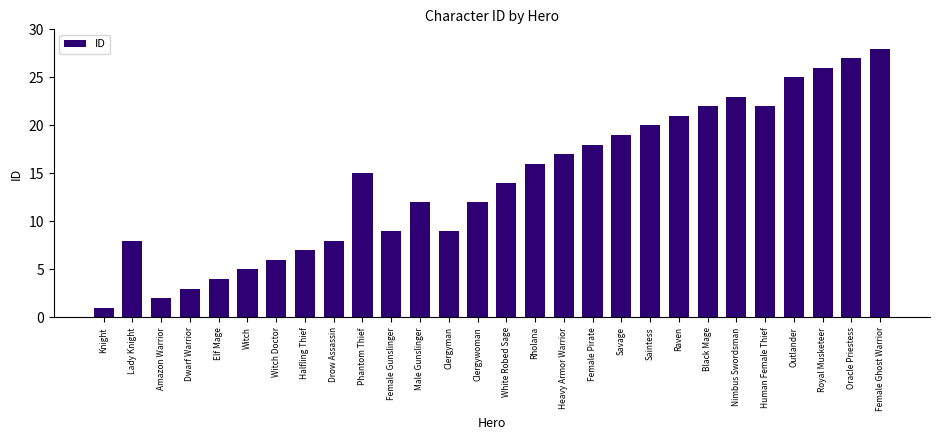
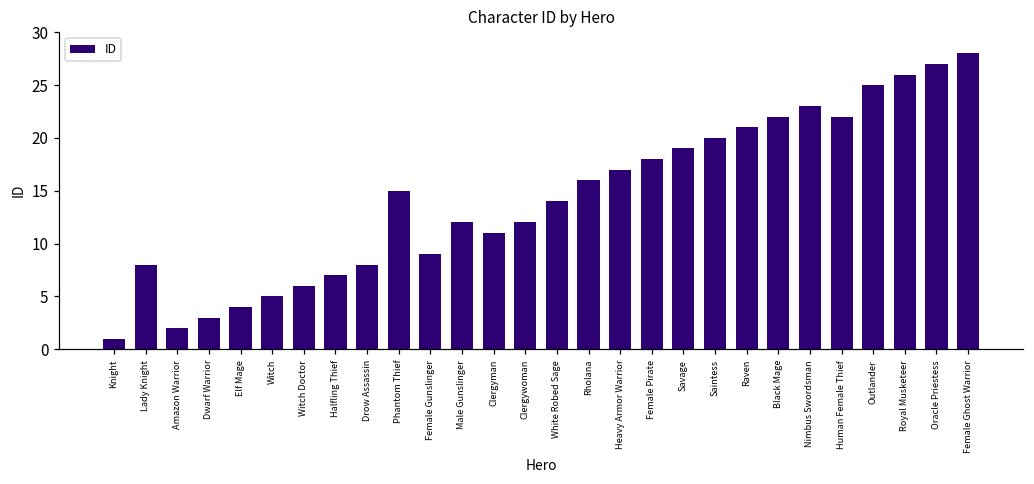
Clergyman: 9 -> 11
